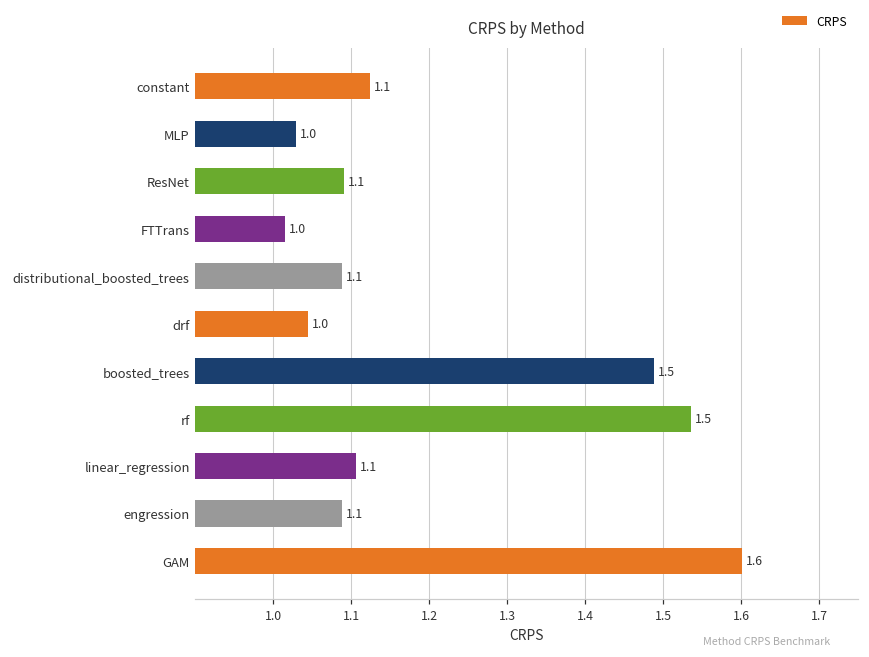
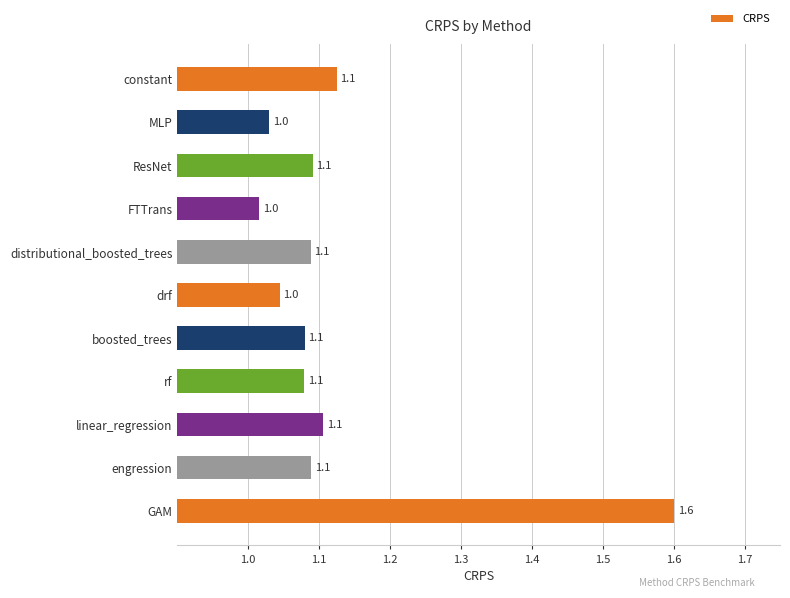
boosted_trees: 1.5 -> 1.1
rf: 1.5 -> 1.1
